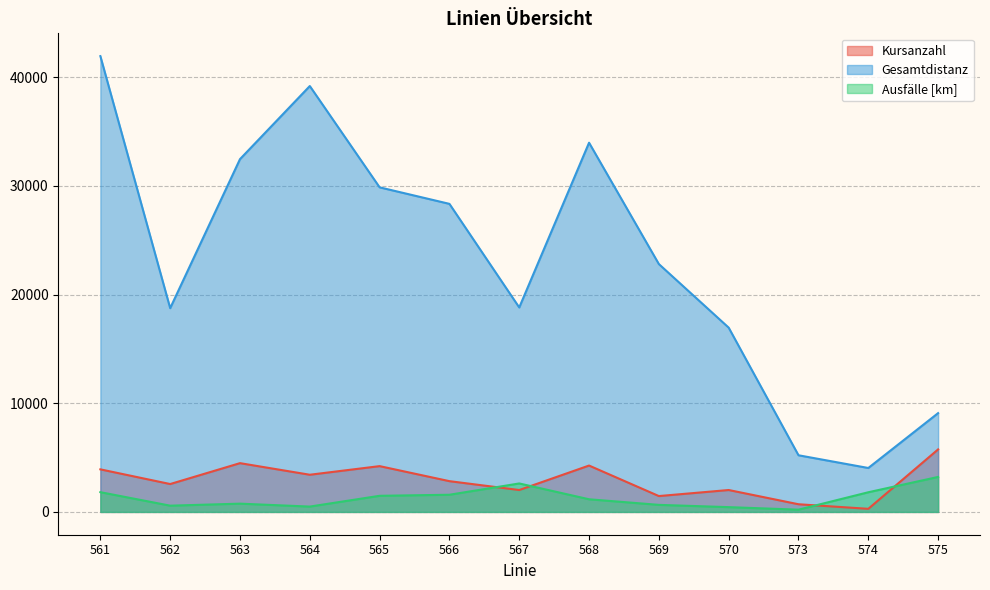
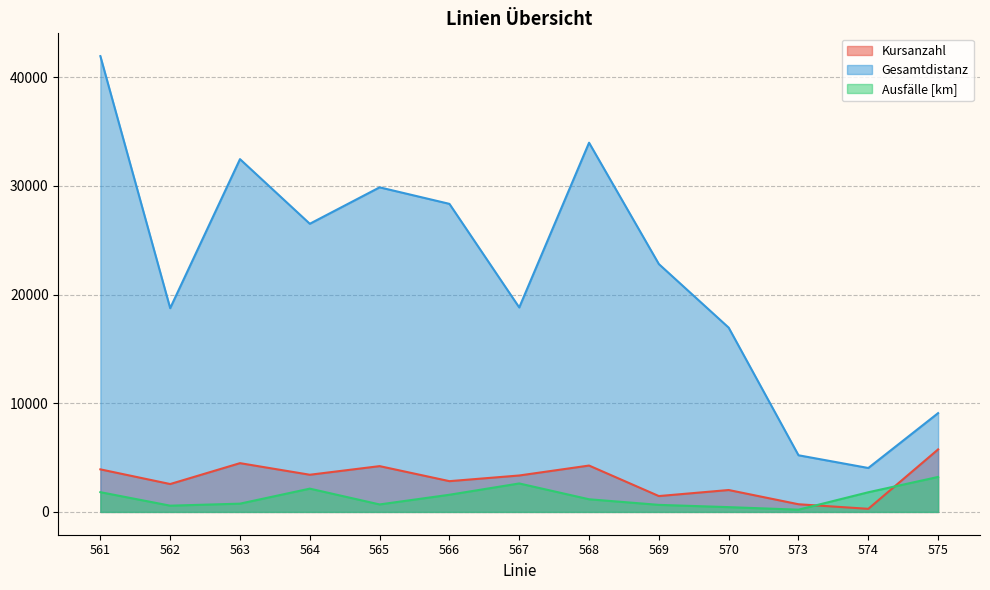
Gesamtdistanz, 564: 39200 -> 26500
Ausfälle [km], 564: 500 -> 2100
Ausfälle [km], 565: 1500 -> 700
Kursanzahl, 567: 2000 -> 3400
